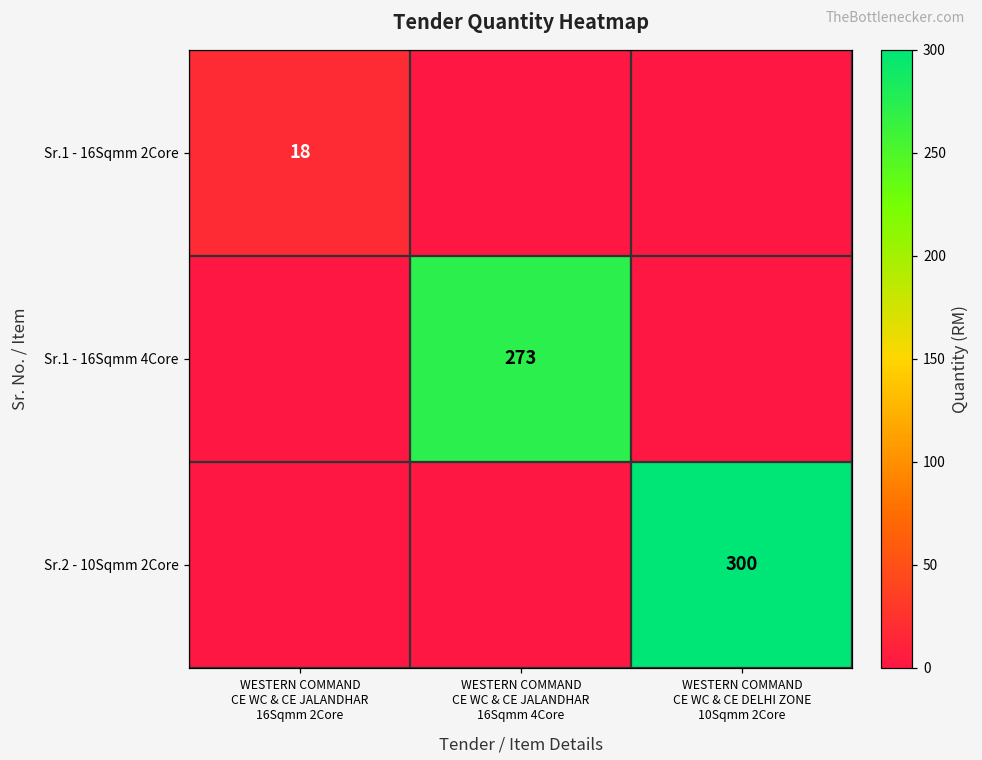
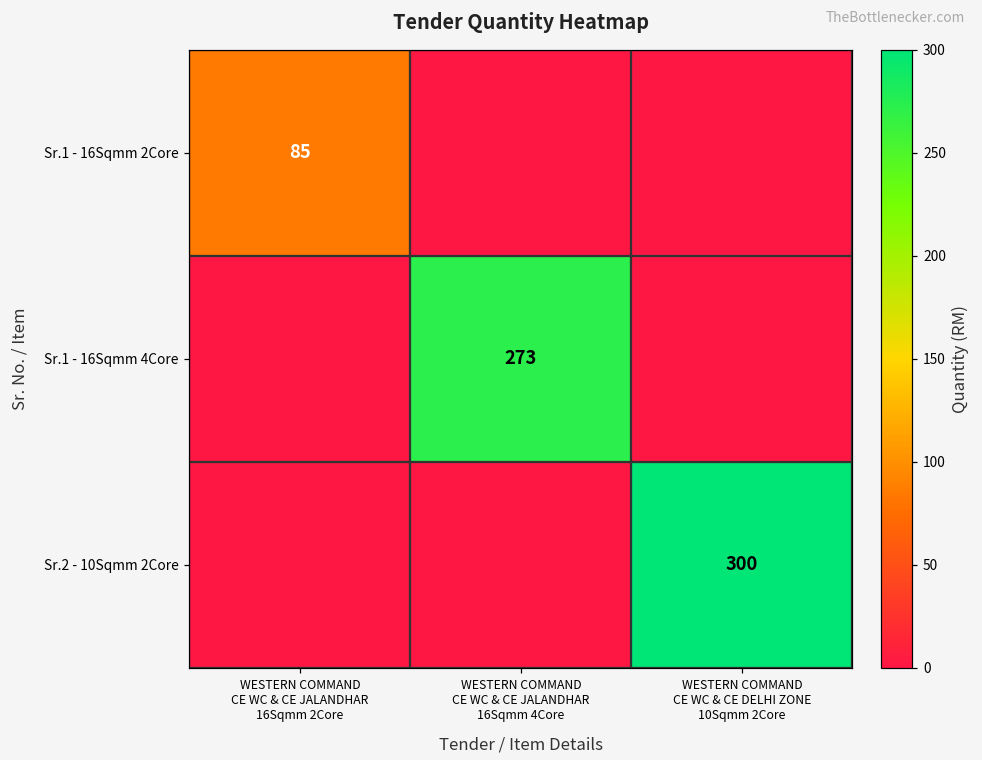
Sr.1 - 16Sqmm 2Core, WESTERN COMMAND CE WC & CE JALANDHAR 16Sqmm 2Core: 18 -> 85
